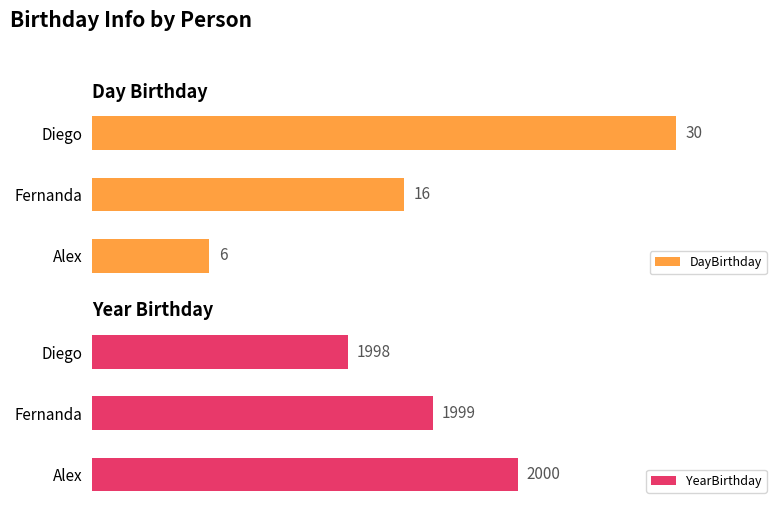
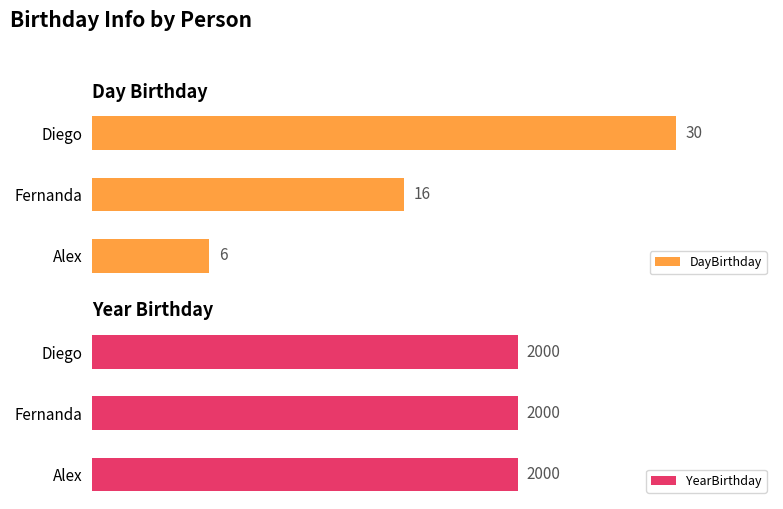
Year Birthday, Diego: 1998 -> 2000
Year Birthday, Fernanda: 1999 -> 2000
